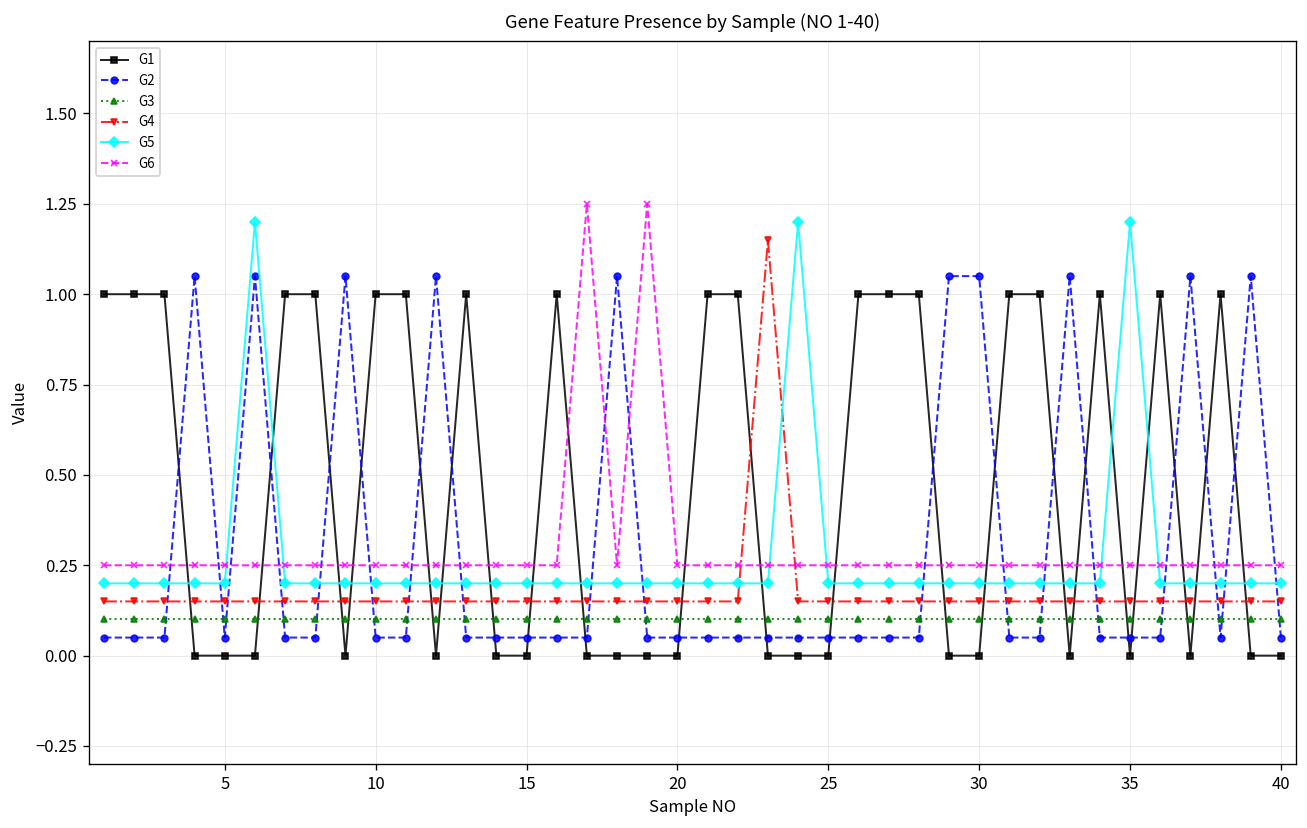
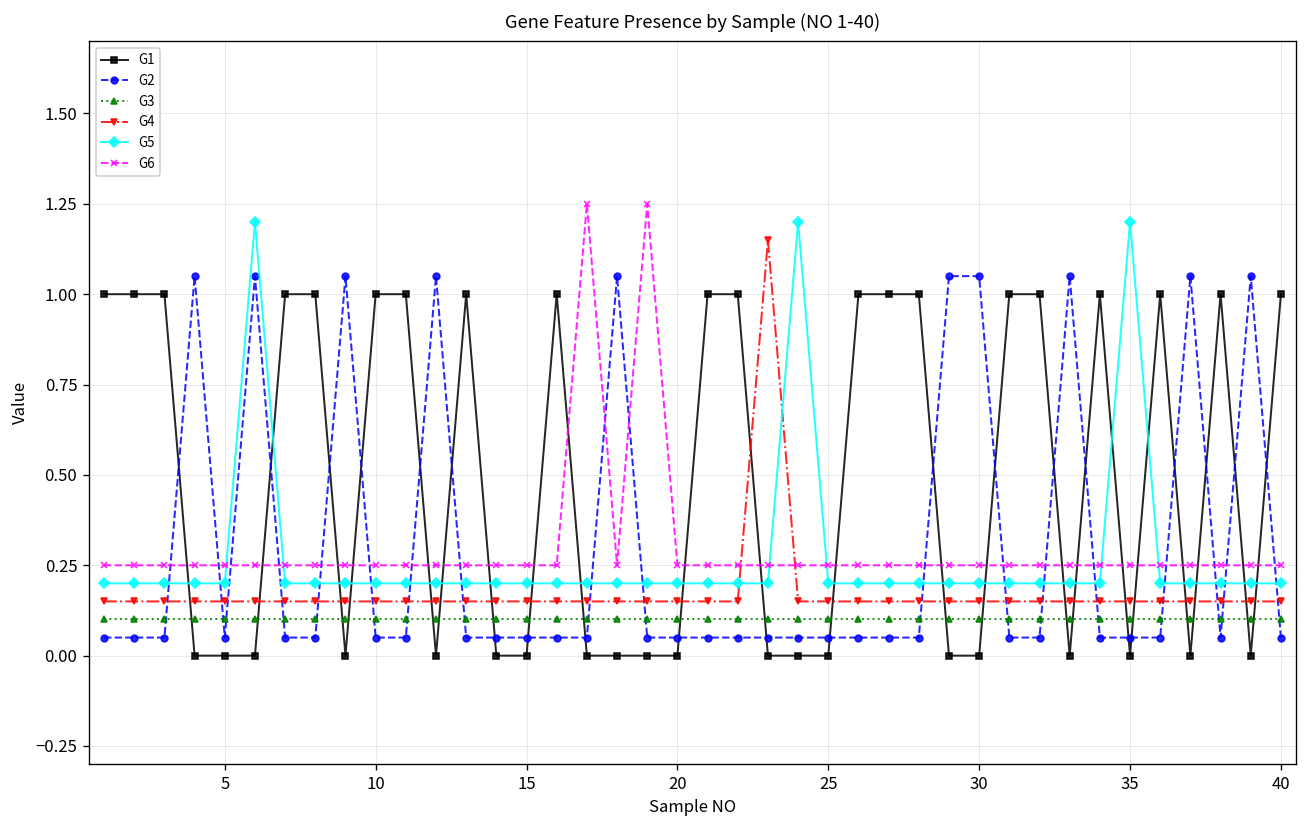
G1, 40: 0 -> 1
